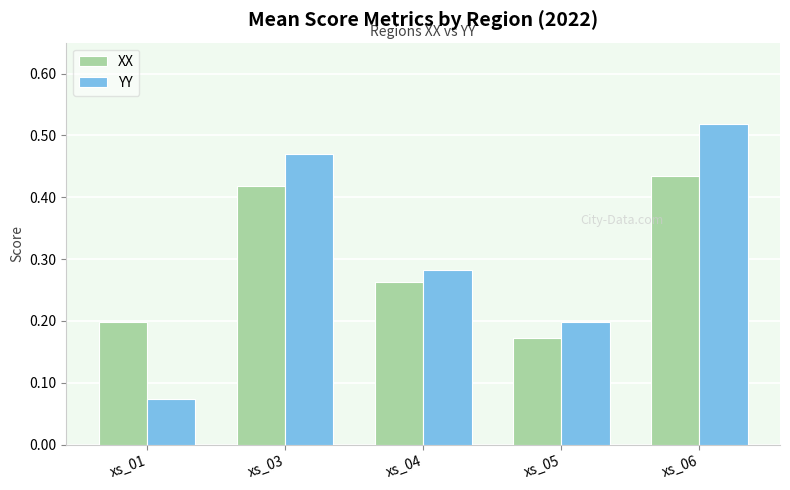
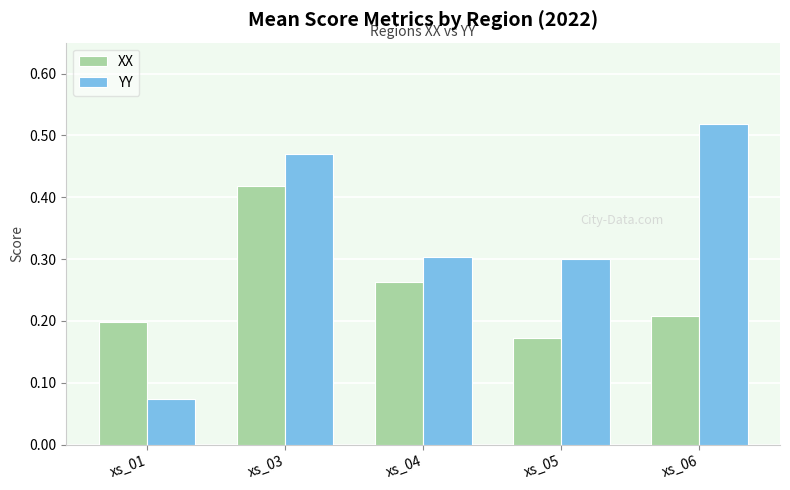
YY, xs_04: 0.28 -> 0.30
YY, xs_05: 0.20 -> 0.30
XX, xs_06: 0.43 -> 0.21
